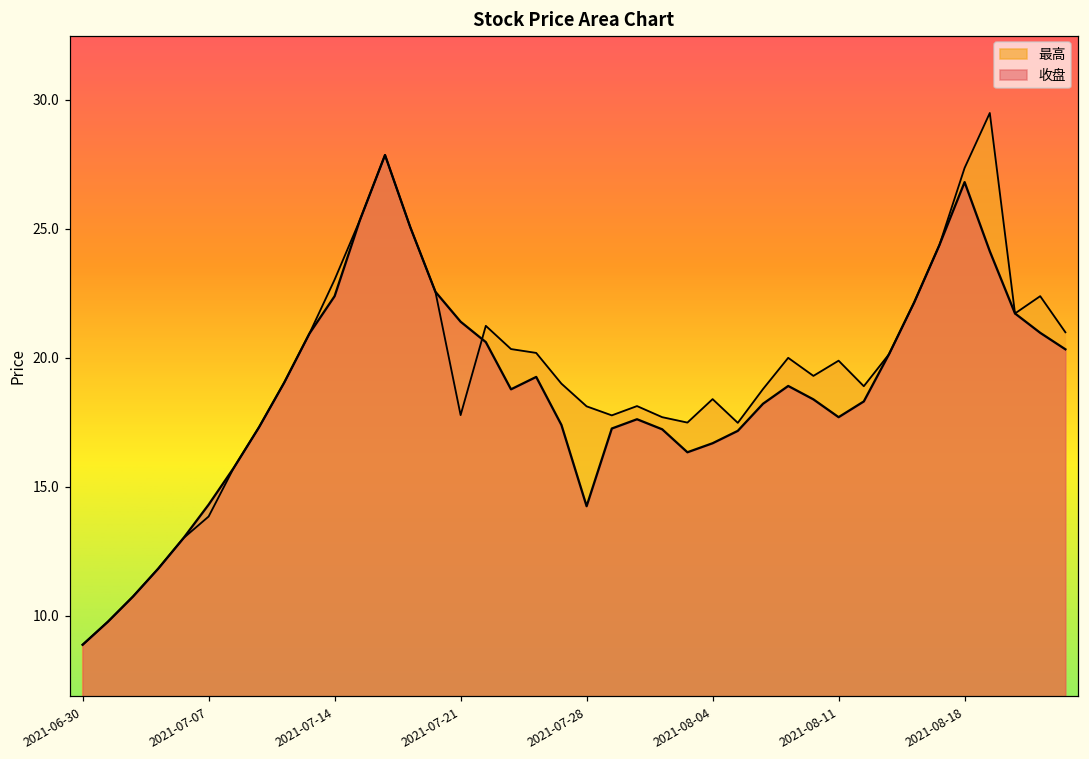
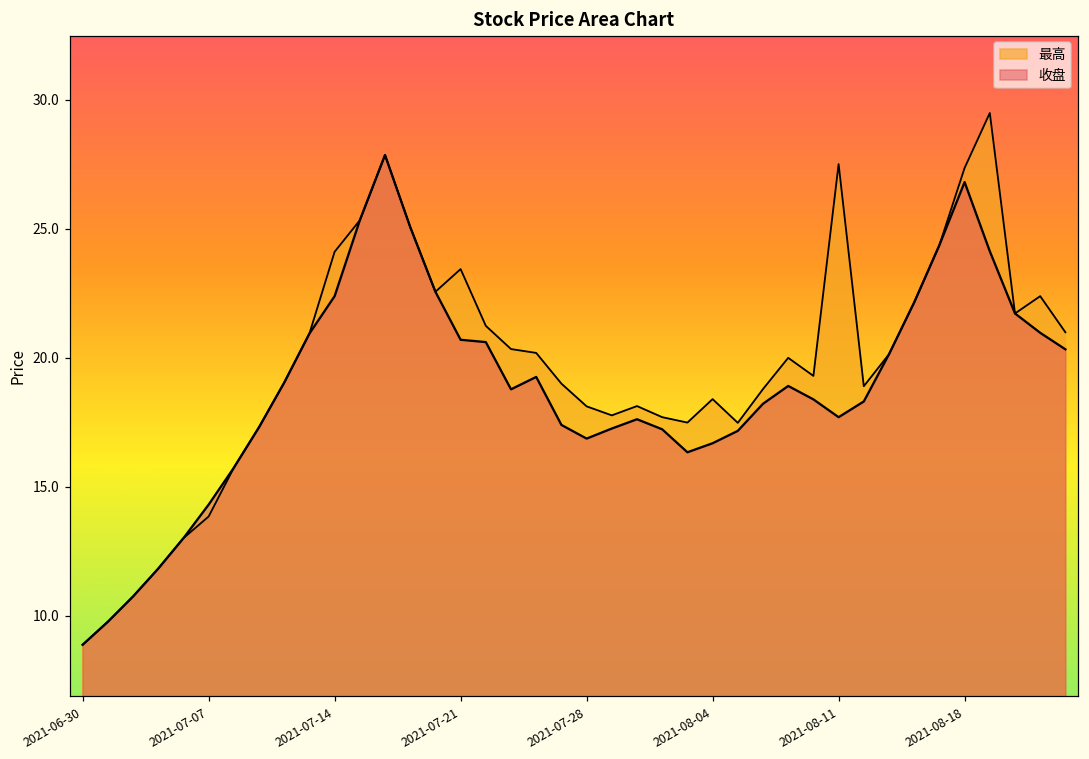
最高, 2021-07-14: 23.0 -> 24.1
最高, 2021-07-21: 17.8 -> 23.4
收盘, 2021-07-21: 21.4 -> 20.7
收盘, 2021-07-28: 14.3 -> 16.9
最高, 2021-08-11: 19.9 -> 27.5
